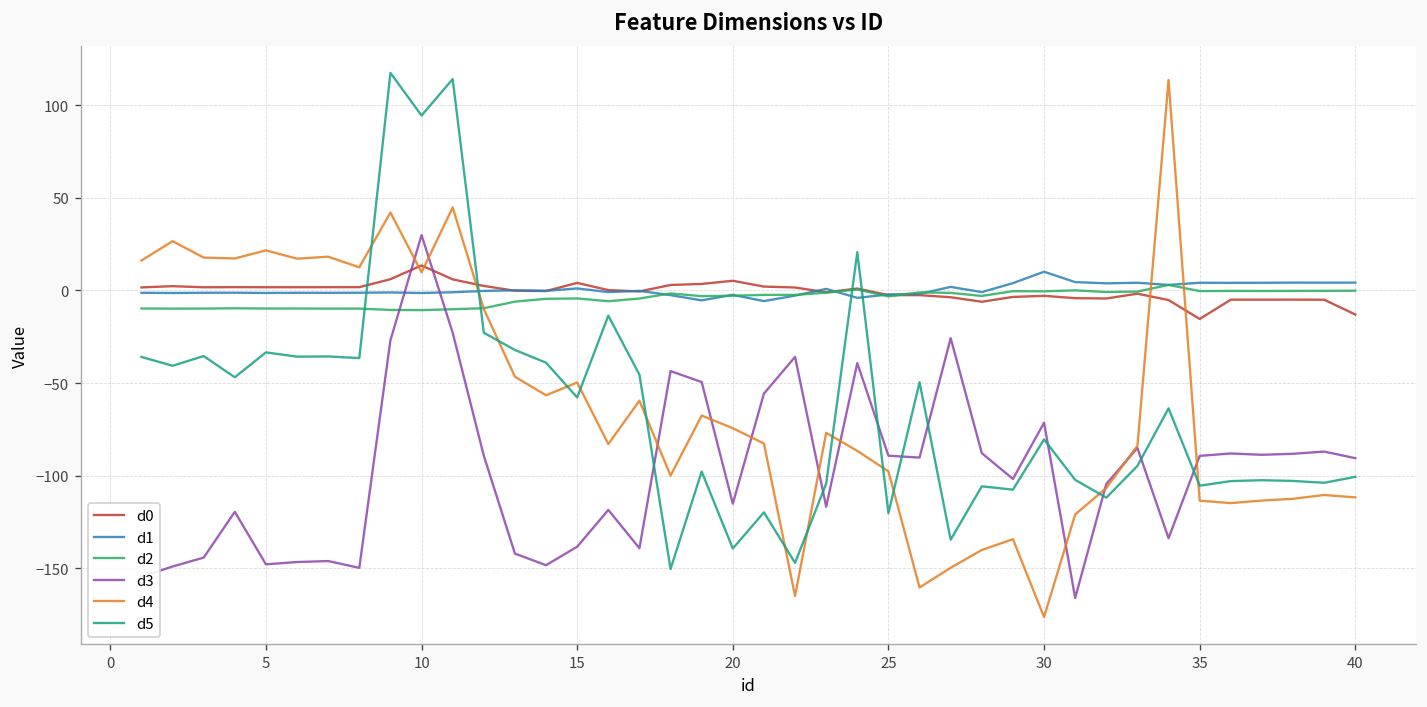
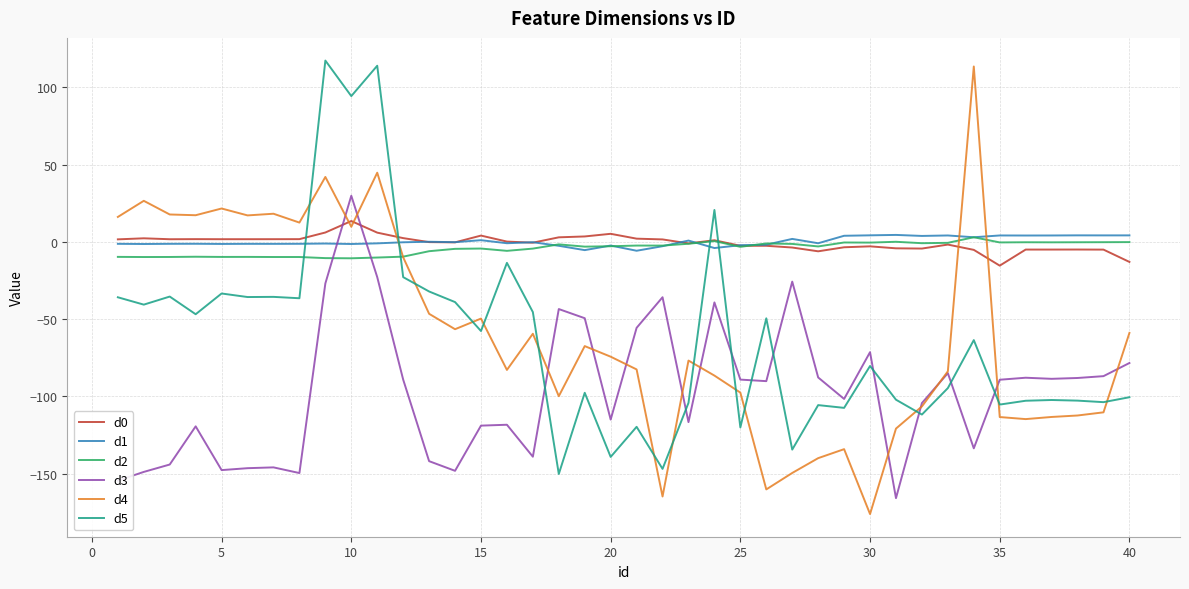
d3, 15: -138 -> -119
d1, 30: 10 -> 4
d3, 40: -90 -> -78
d4, 40: -112 -> -59
